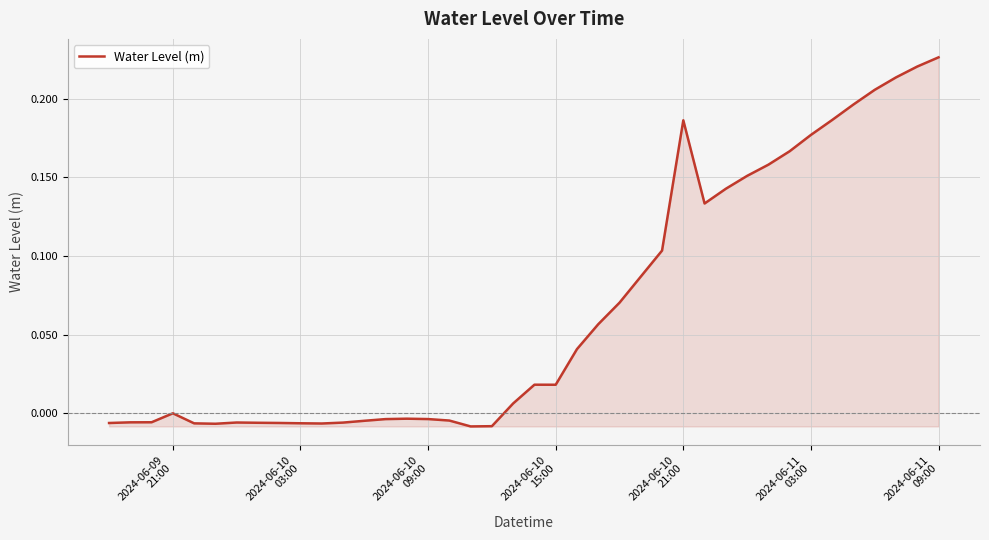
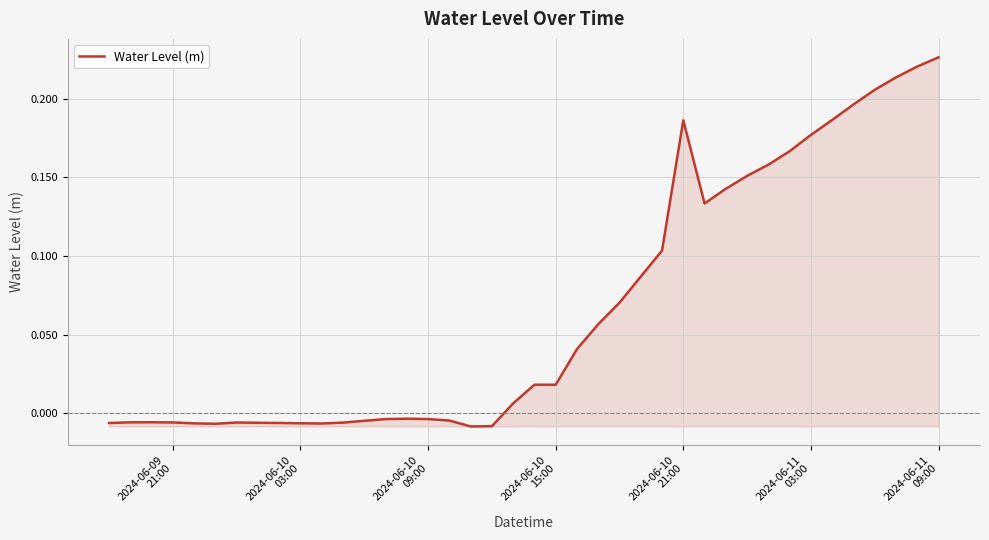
2024-06-09 21:00: 0.000 -> -0.006
